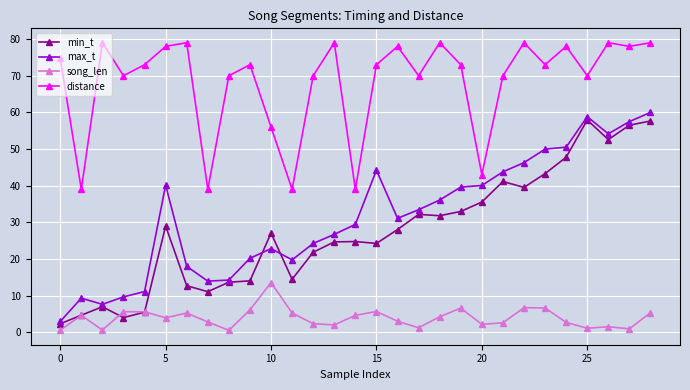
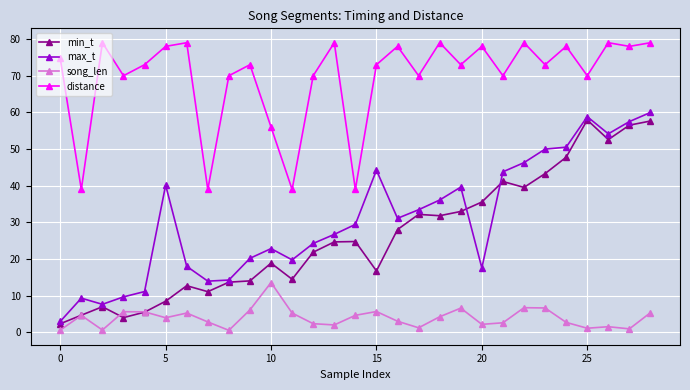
min_t, 5: 29 -> 9
min_t, 10: 27 -> 19
min_t, 15: 24 -> 17
max_t, 20: 40 -> 18
distance, 20: 43 -> 78
